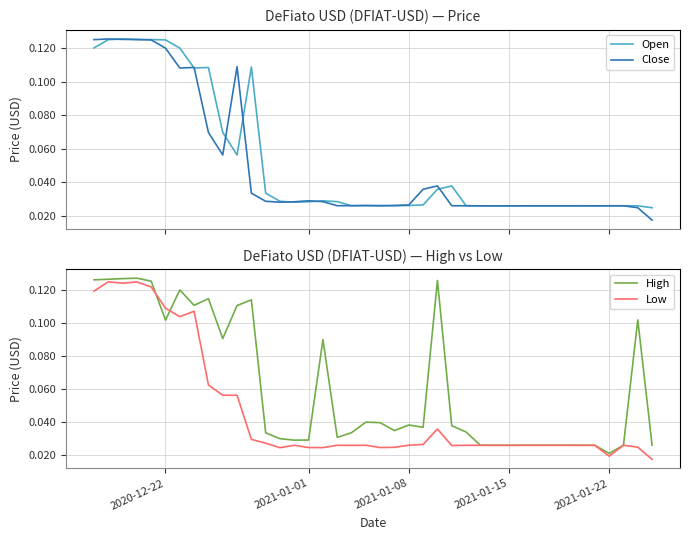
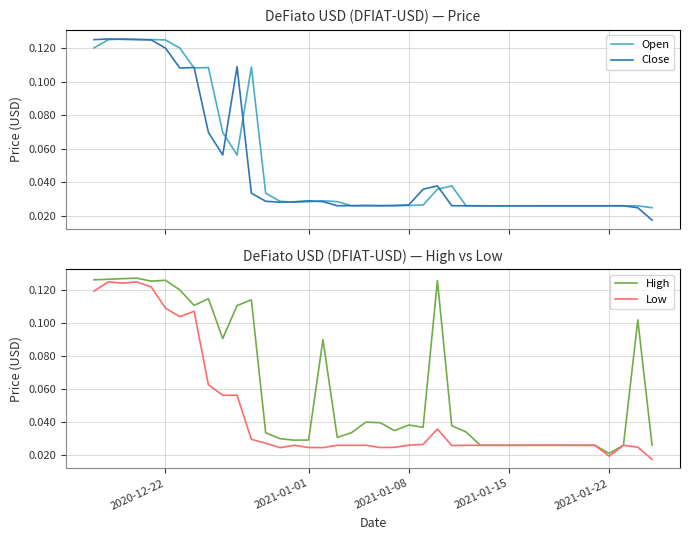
DeFiato USD (DFIAT-USD) — High vs Low, High, 2020-12-22: 0.102 -> 0.126
